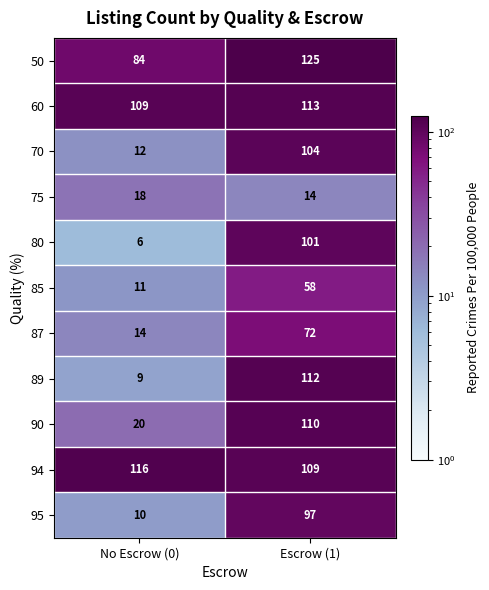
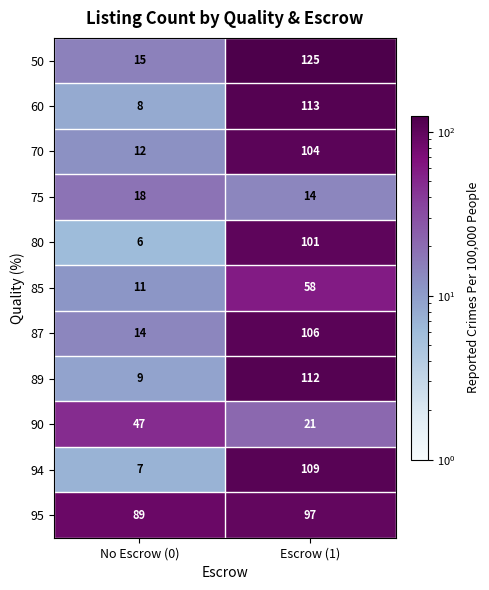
50, No Escrow (0): 84 -> 15
60, No Escrow (0): 109 -> 8
87, Escrow (1): 72 -> 106
90, No Escrow (0): 20 -> 47
90, Escrow (1): 110 -> 21
94, No Escrow (0): 116 -> 7
95, No Escrow (0): 10 -> 89
